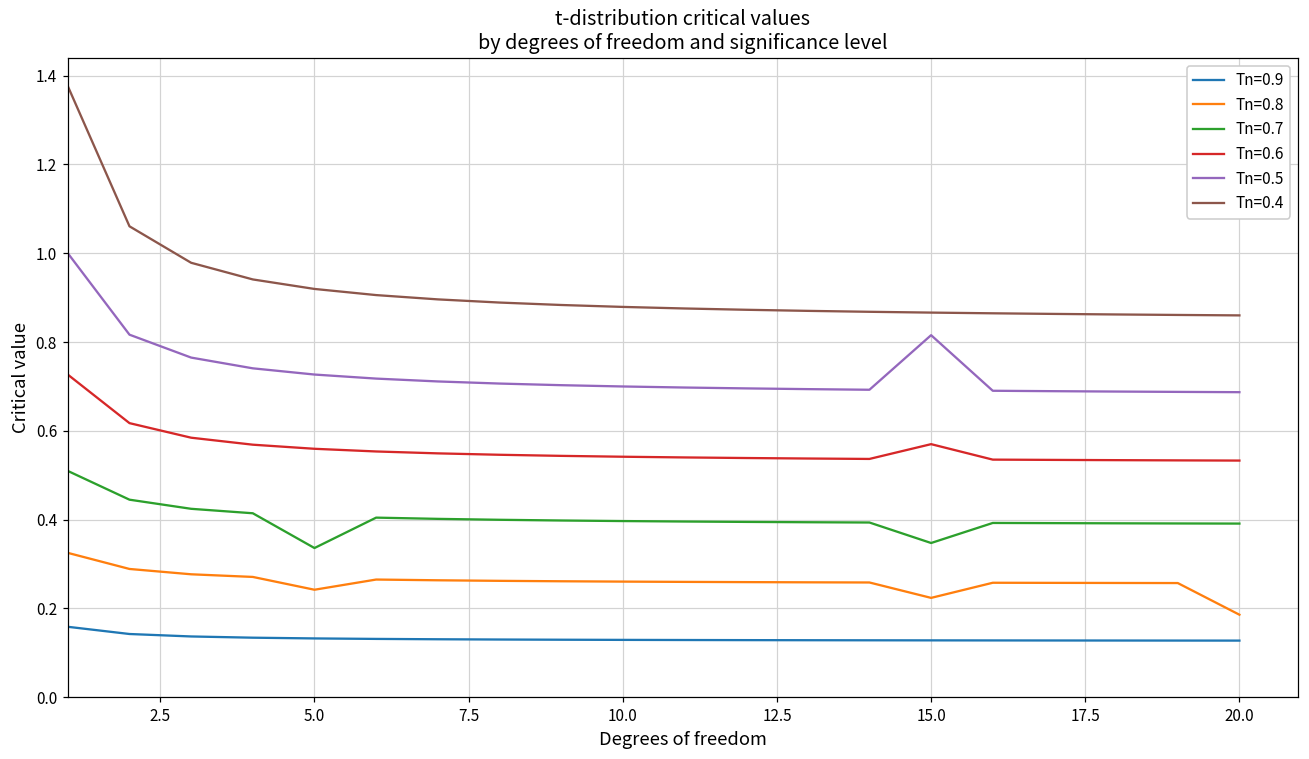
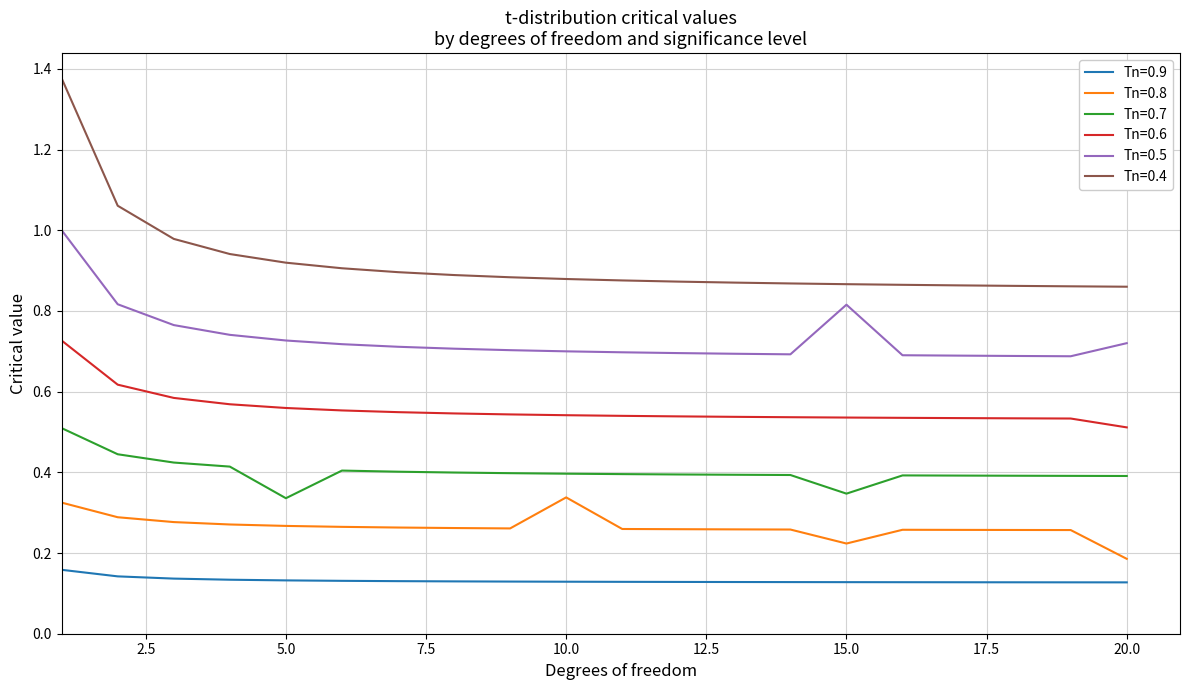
Tn=0.8, 5.0: 0.24 -> 0.27
Tn=0.8, 10.0: 0.26 -> 0.34
Tn=0.6, 15.0: 0.57 -> 0.54
Tn=0.6, 20.0: 0.53 -> 0.51
Tn=0.5, 20.0: 0.69 -> 0.72
